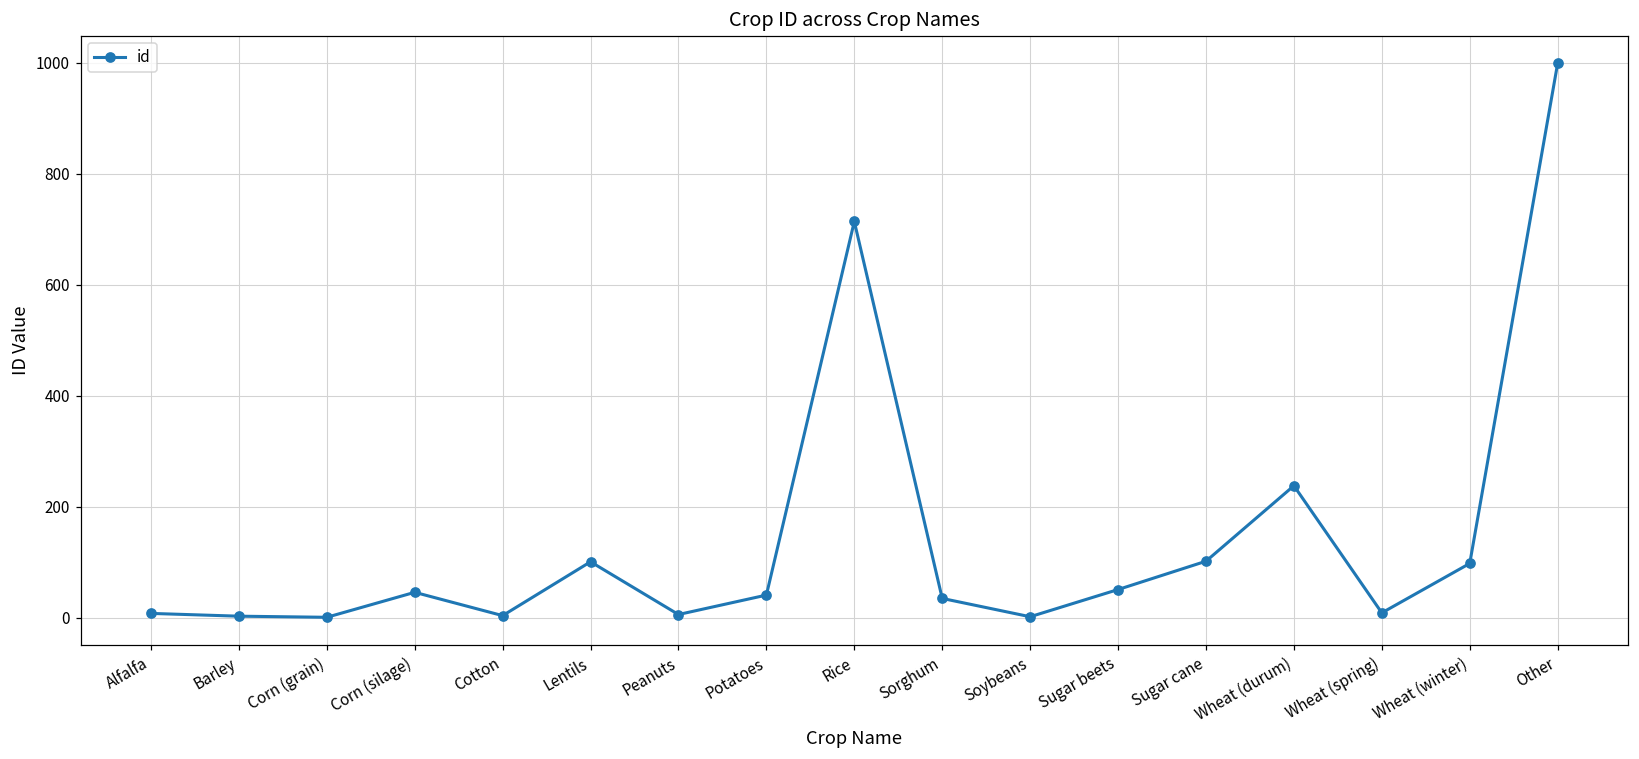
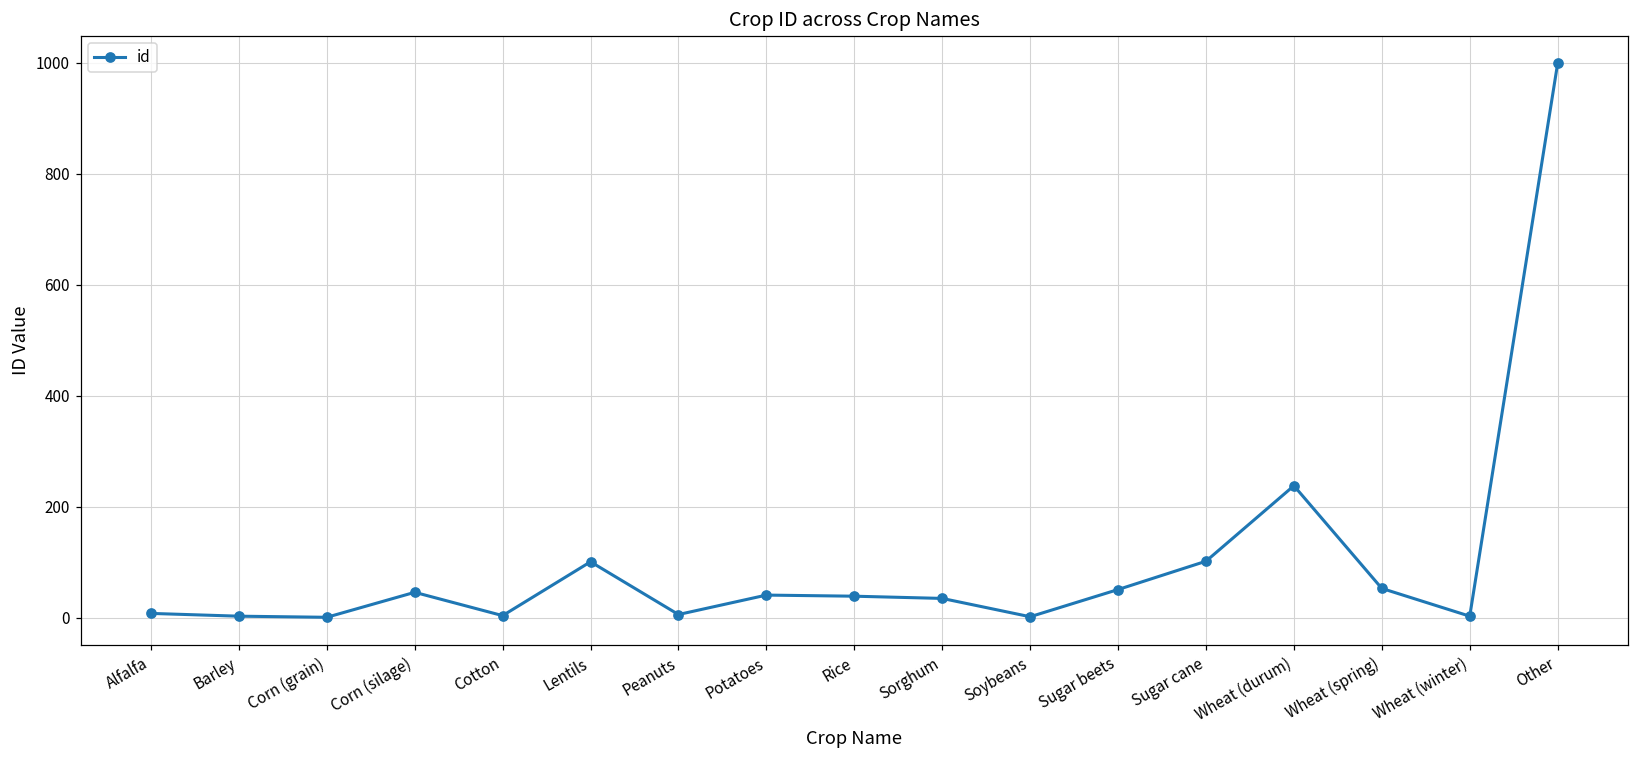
Rice: 710 -> 40
Wheat (spring): 10 -> 50
Wheat (winter): 100 -> 0
